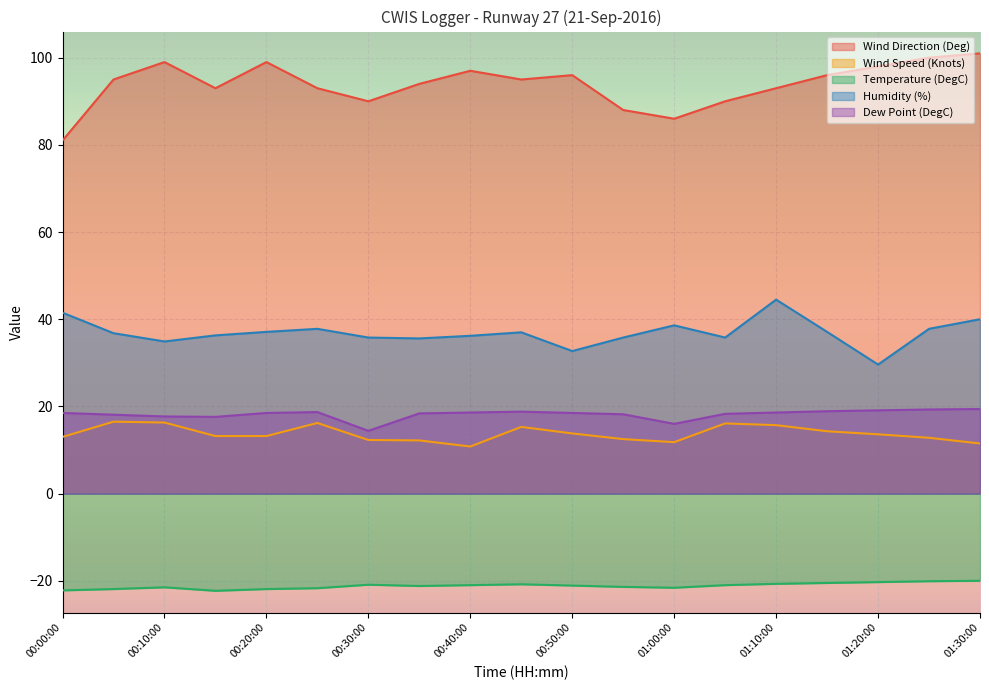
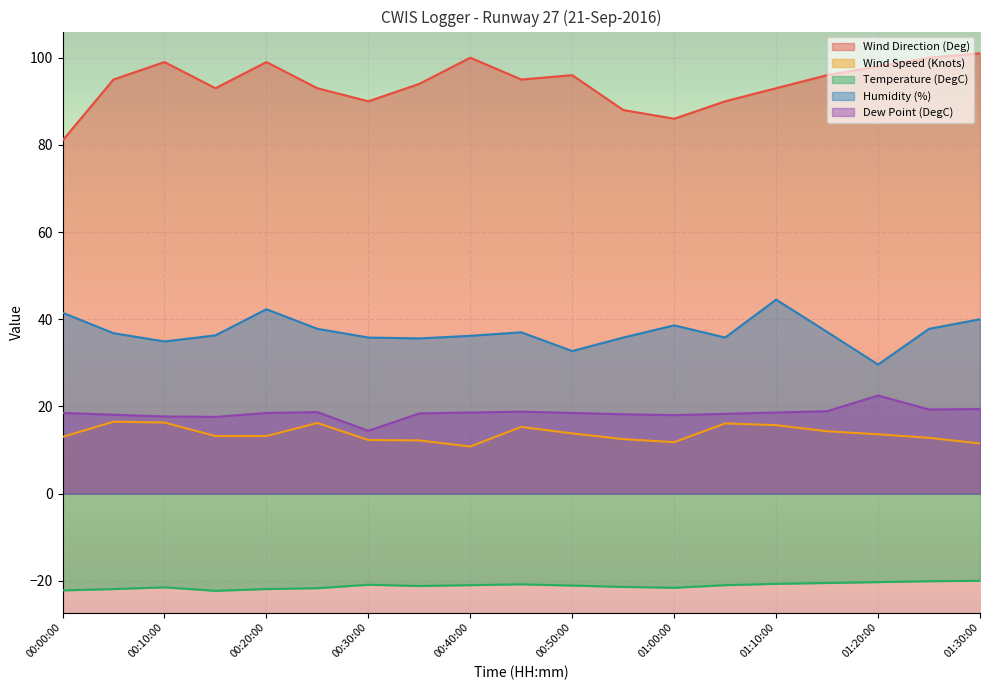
Humidity (%), 00:20:00: 37 -> 42
Wind Direction (Deg), 00:40:00: 97 -> 100
Dew Point (DegC), 01:00:00: 16 -> 18
Dew Point (DegC), 01:20:00: 19 -> 23
